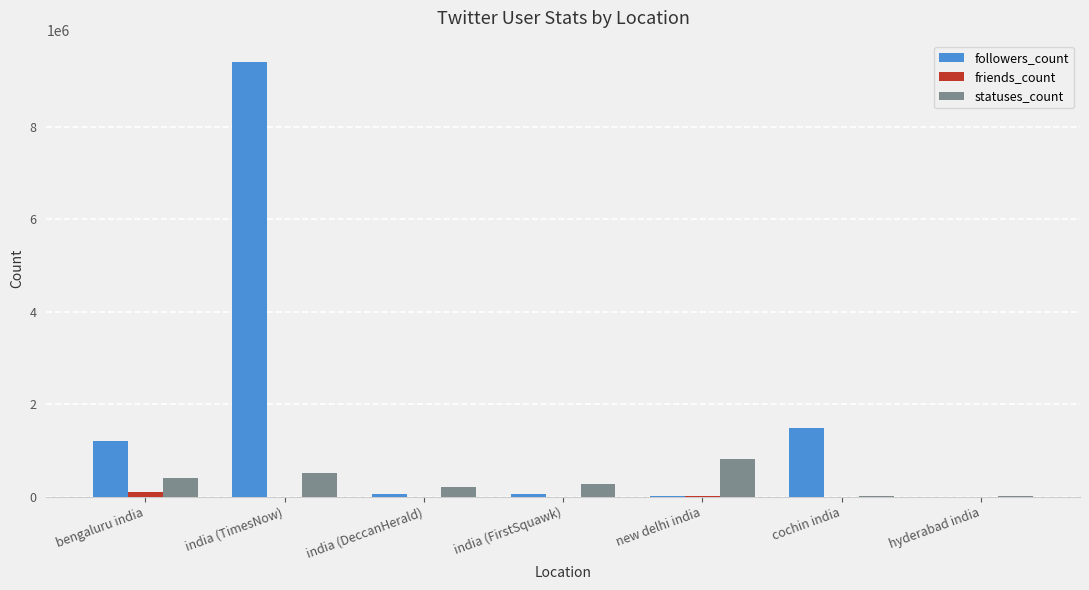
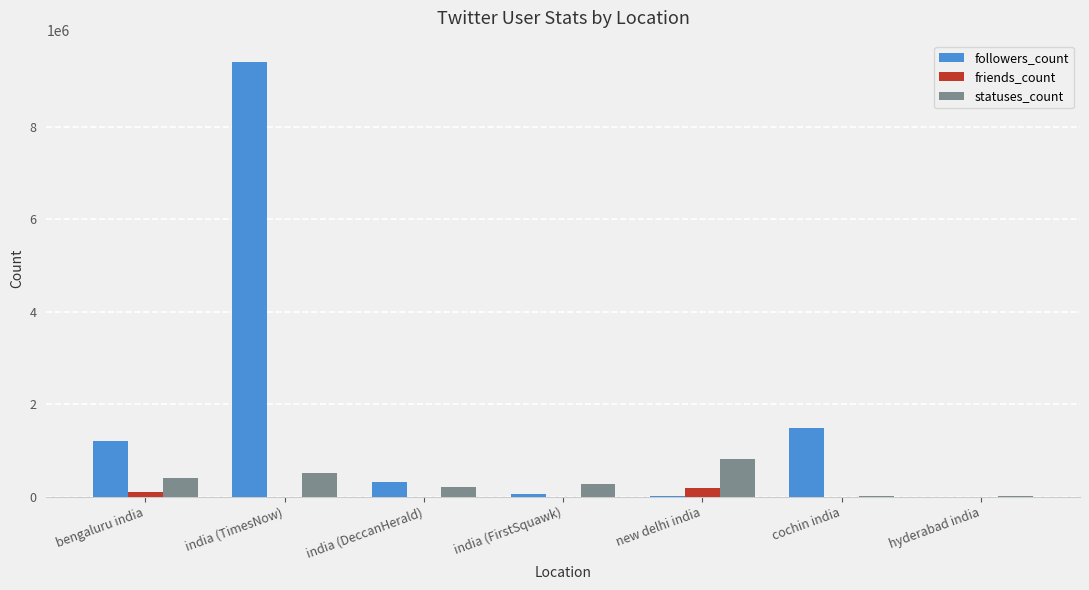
followers_count, india (DeccanHerald): 0 -> 300000
friends_count, new delhi india: 0 -> 200000
